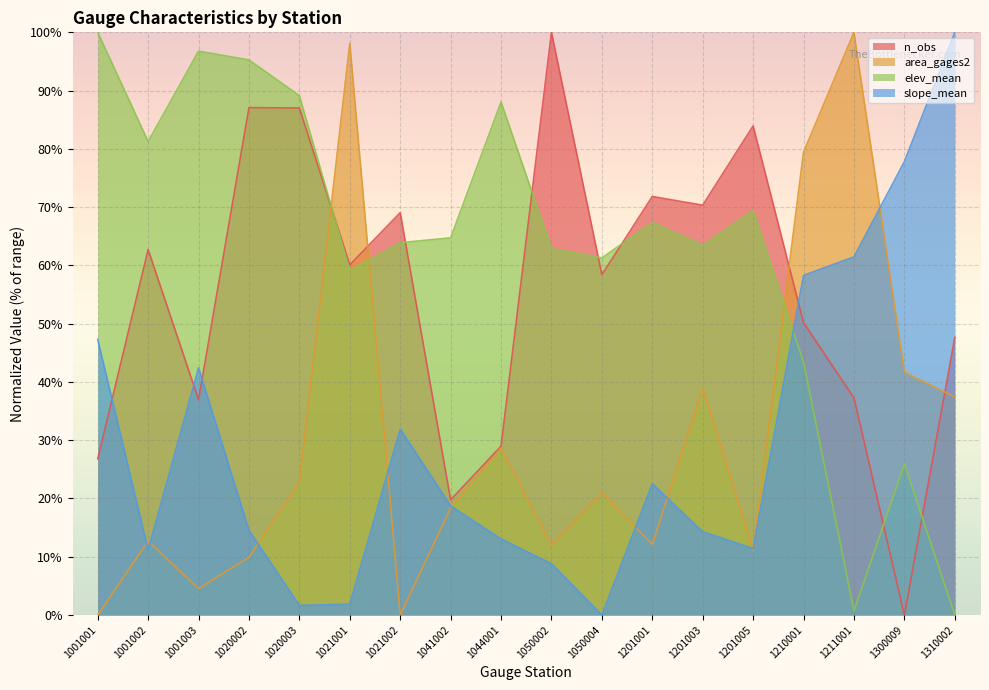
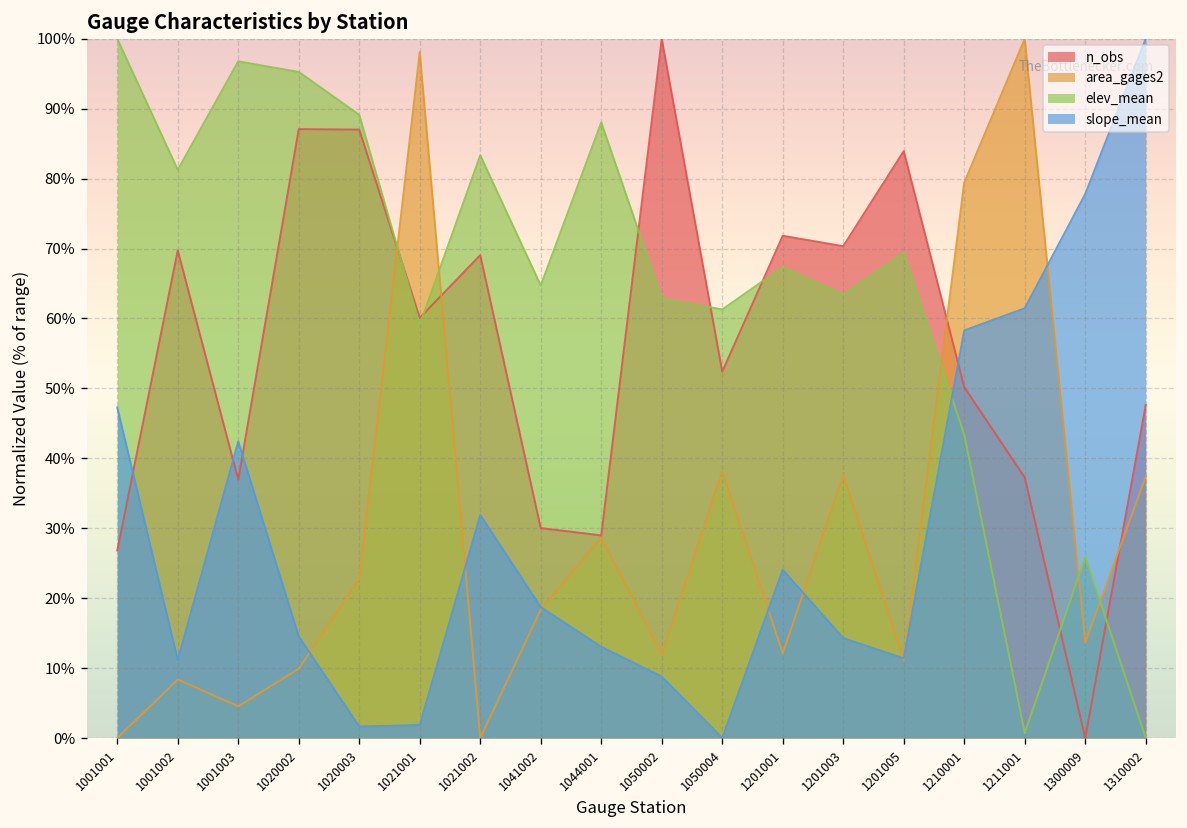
n_obs, 1001002: 63% -> 70%
area_gages2, 1001002: 13% -> 8%
elev_mean, 1021002: 64% -> 83%
n_obs, 1041002: 20% -> 30%
n_obs, 1050004: 58% -> 52%
area_gages2, 1050004: 21% -> 38%
slope_mean, 1201001: 23% -> 24%
area_gages2, 1201003: 39% -> 38%
area_gages2, 1300009: 42% -> 14%
